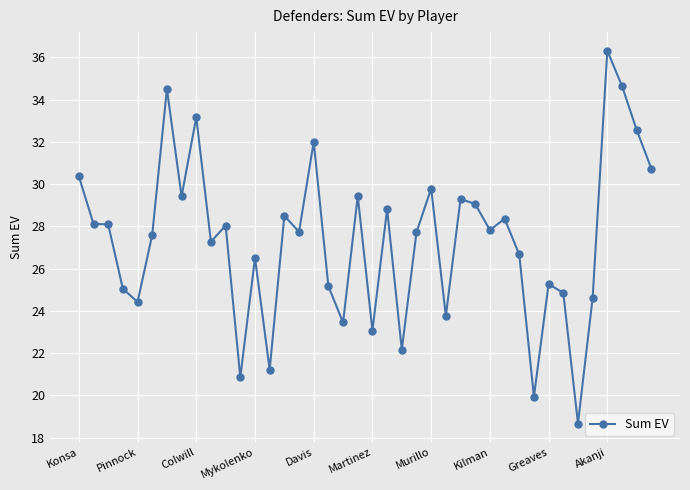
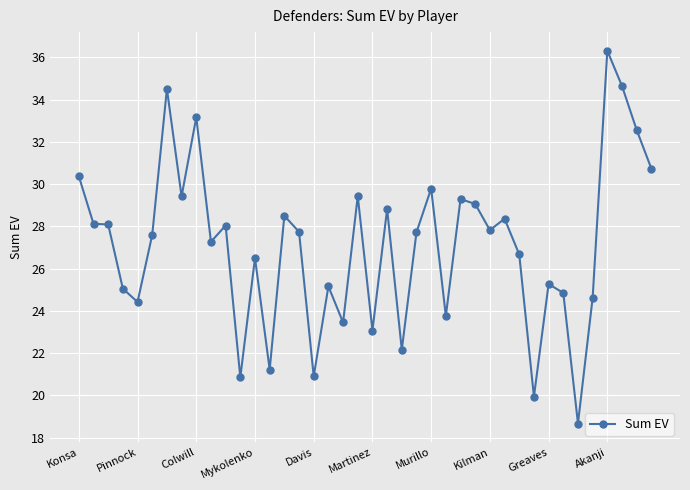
Davis: 32.0 -> 20.9
